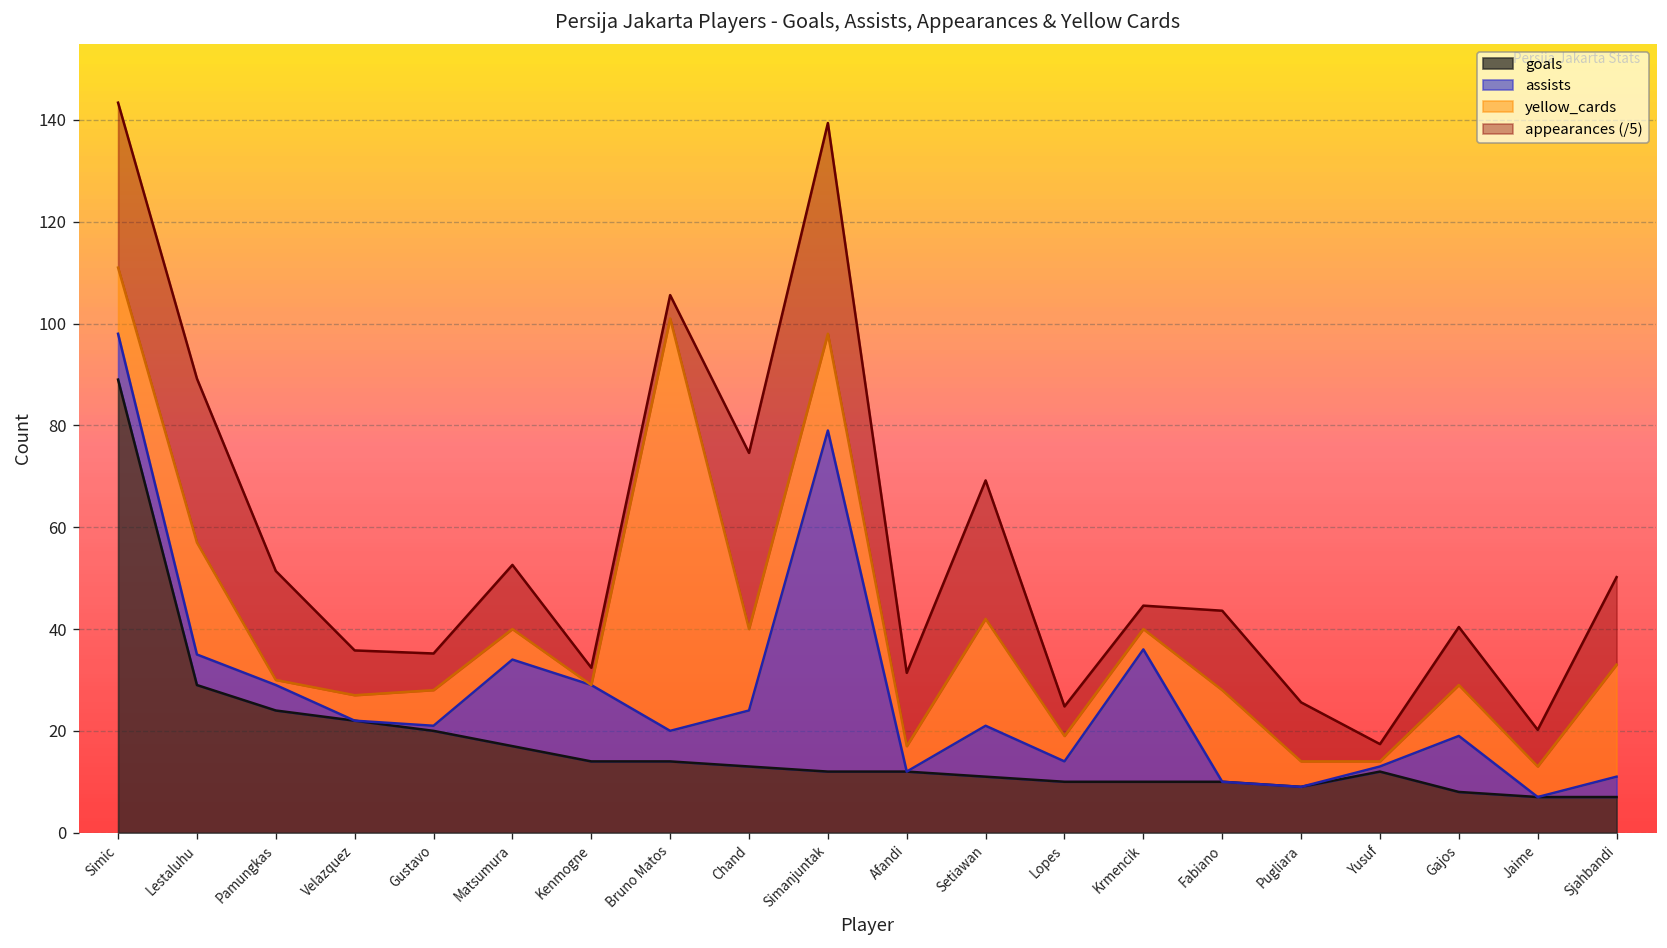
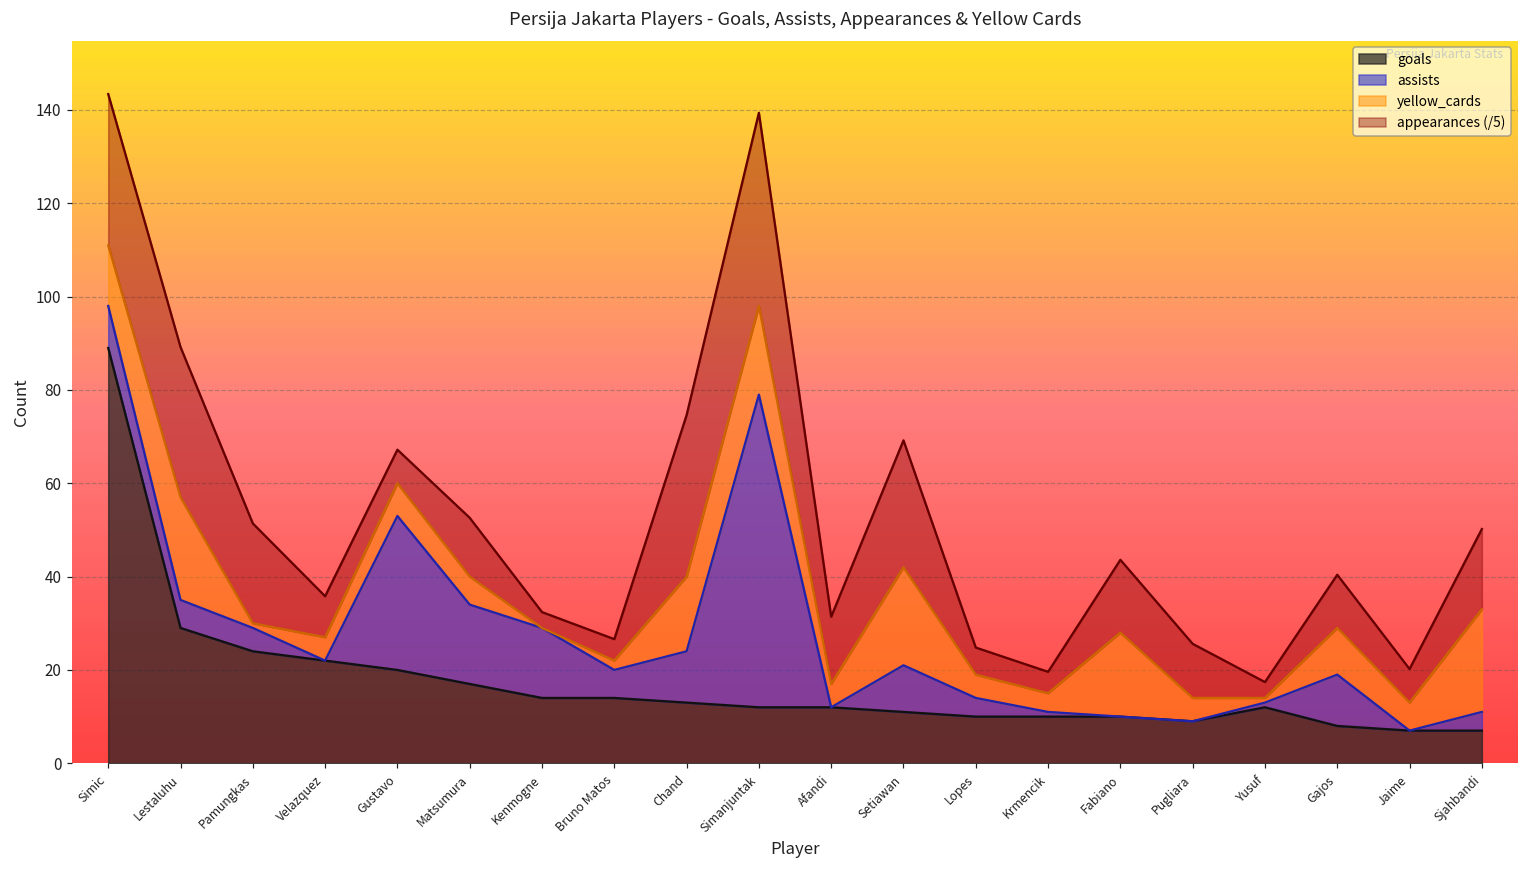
assists, Gustavo: 1 -> 33
yellow_cards, Bruno Matos: 81 -> 2
assists, Krmencik: 26 -> 1
